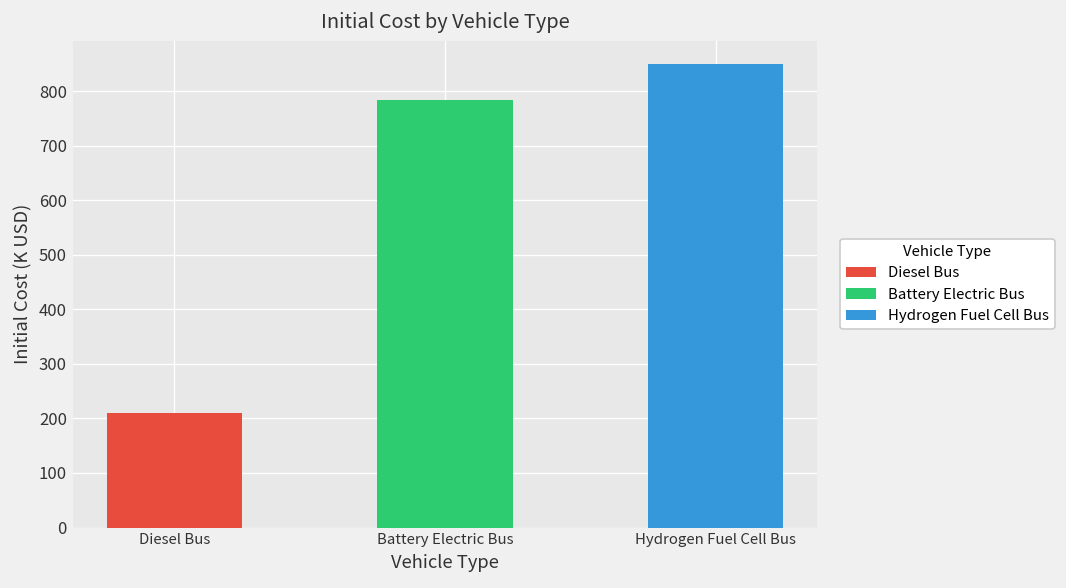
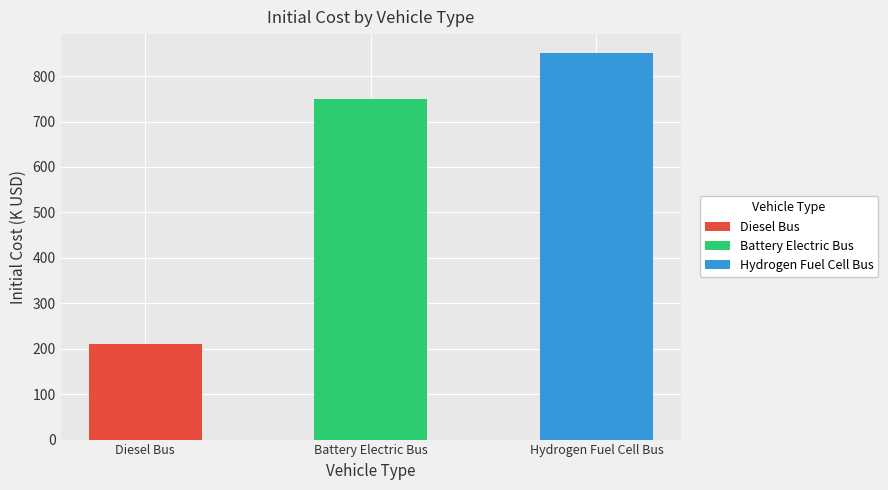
Battery Electric Bus: 790 -> 750
